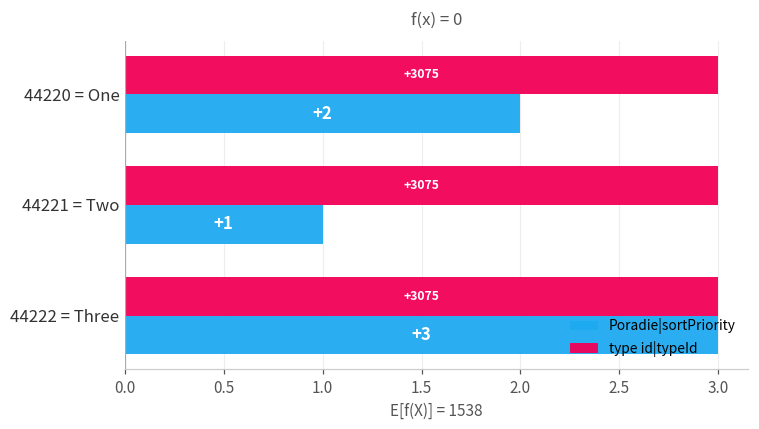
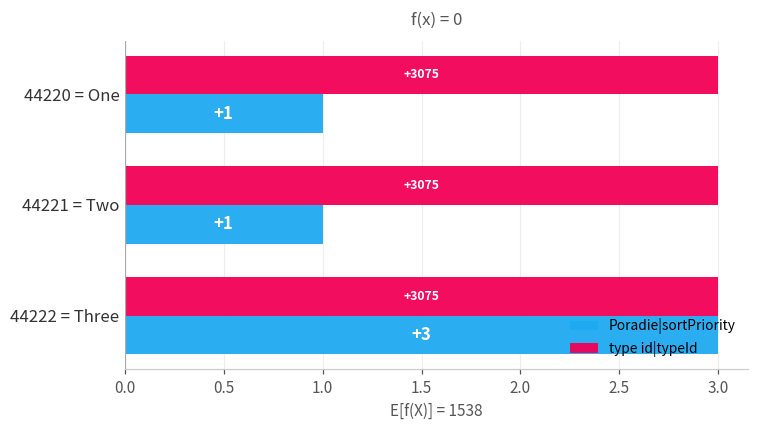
Poradie|sortPriority, 44220 = One: +2 -> +1
